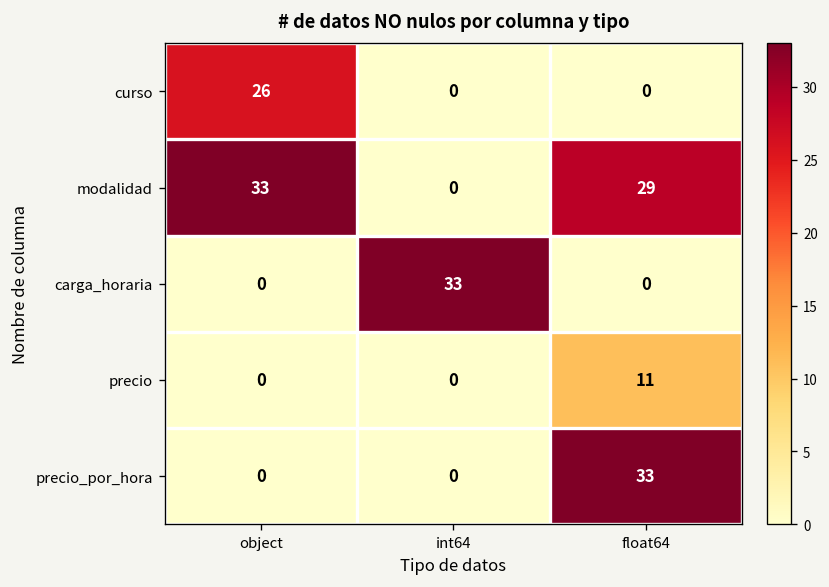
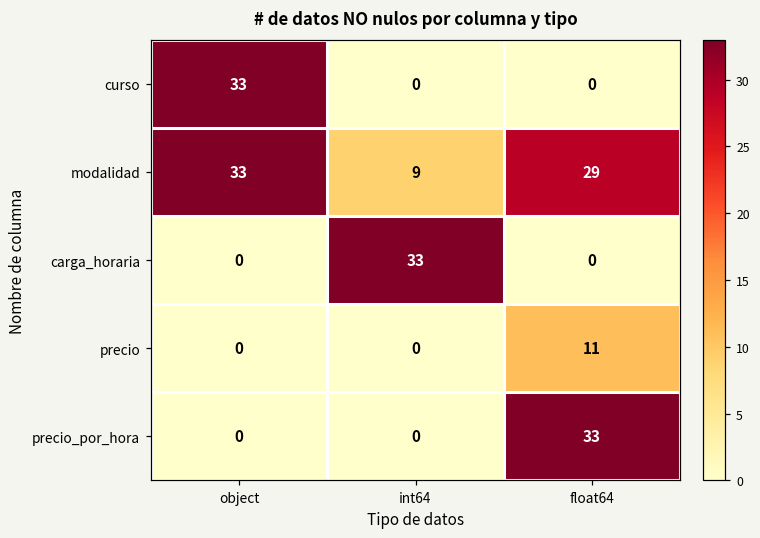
curso, object: 26 -> 33
modalidad, int64: 0 -> 9
